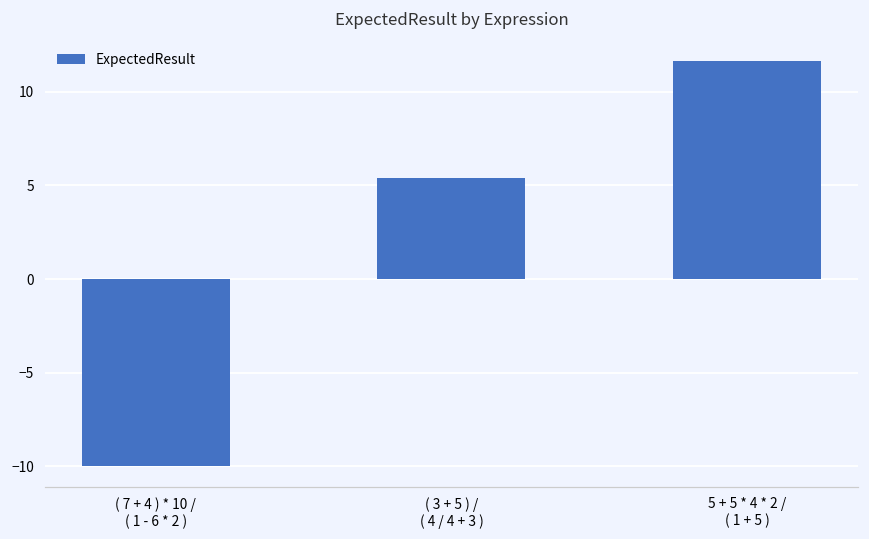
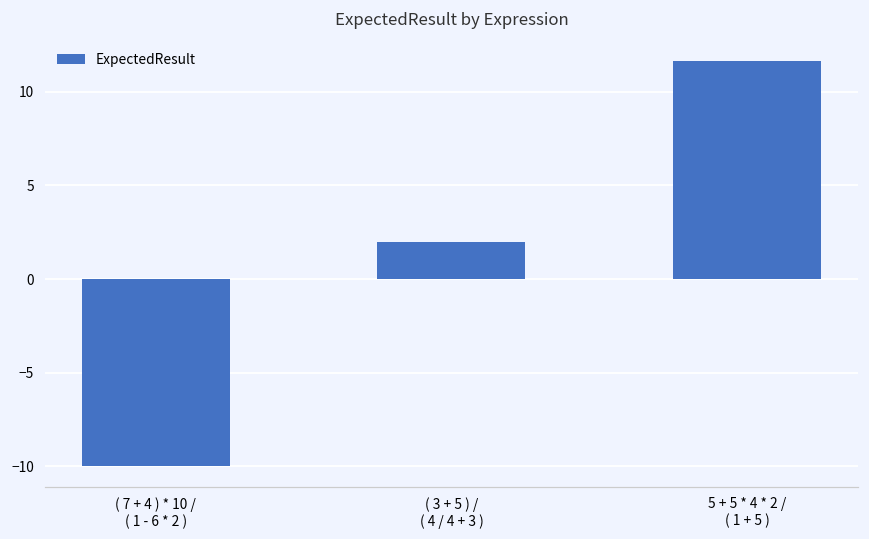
( 3 + 5 ) / ( 4 / 4 + 3 ): 5.4 -> 2.0
